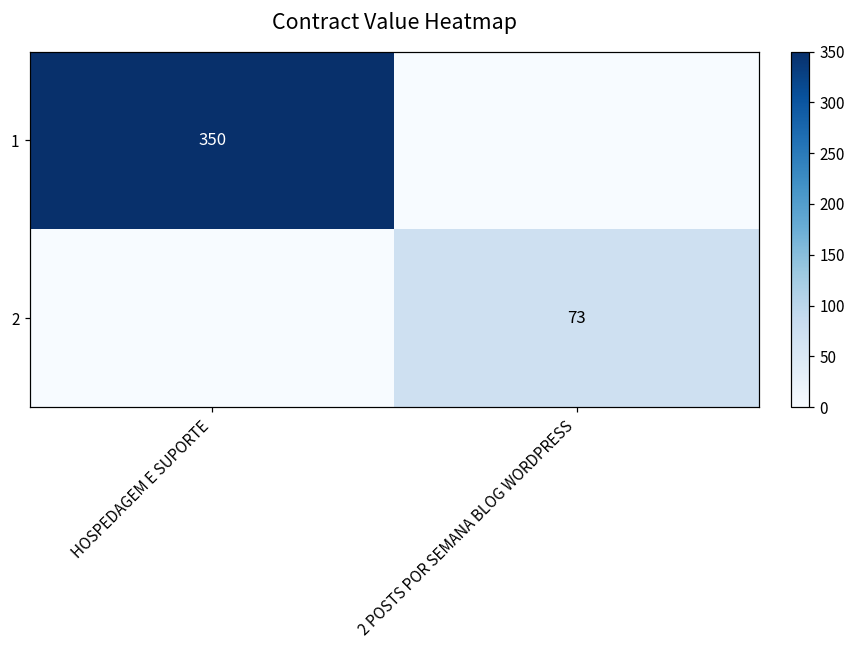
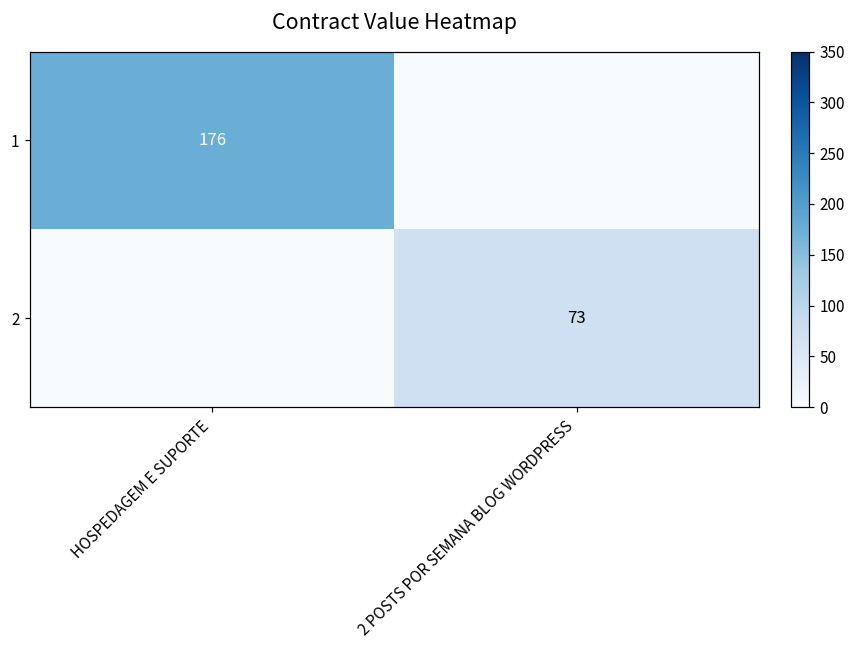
1, HOSPEDAGEM E SUPORTE: 350 -> 176
